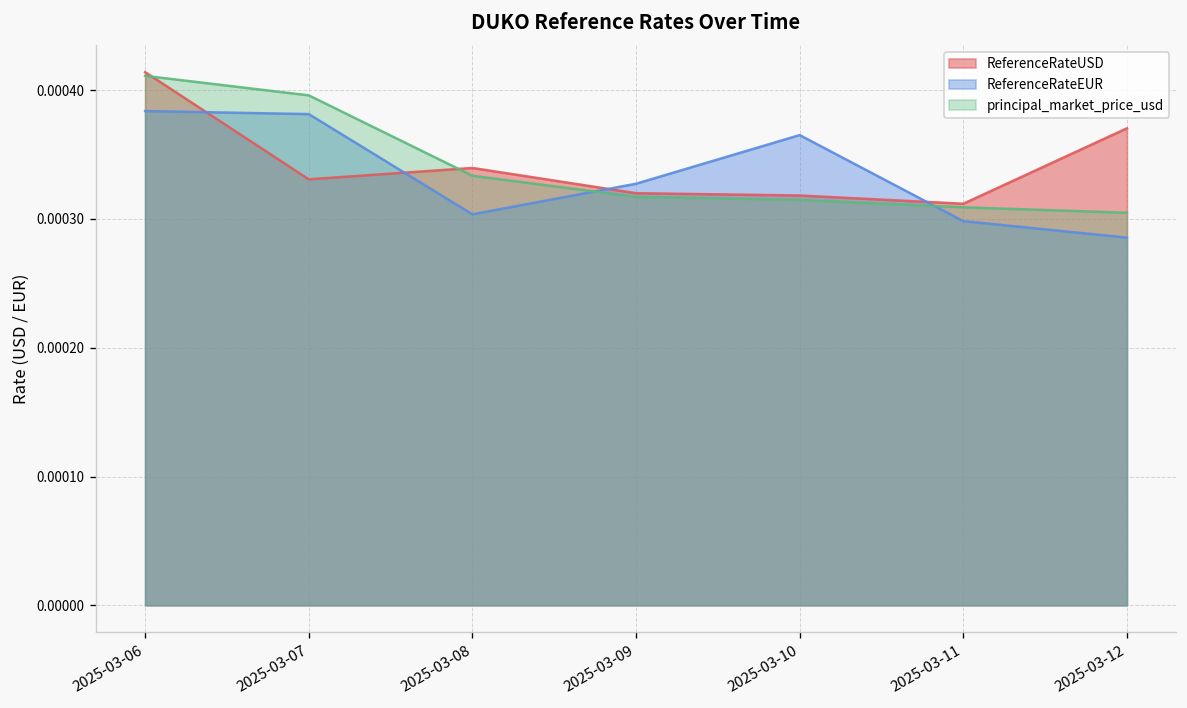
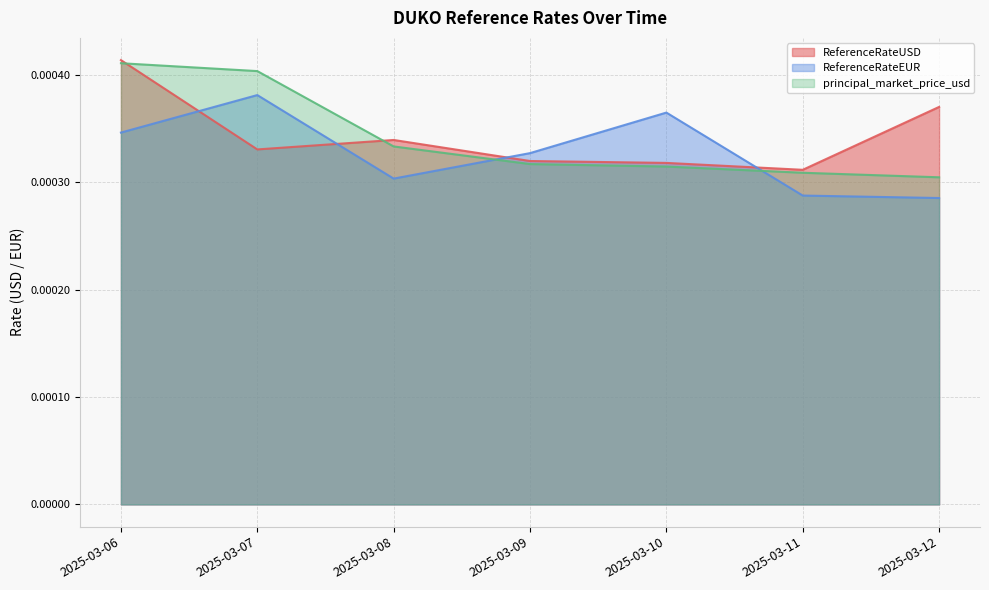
ReferenceRateEUR, 2025-03-06: 0.000384 -> 0.000346
principal_market_price_usd, 2025-03-07: 0.000396 -> 0.000404
ReferenceRateEUR, 2025-03-11: 0.000298 -> 0.000288
